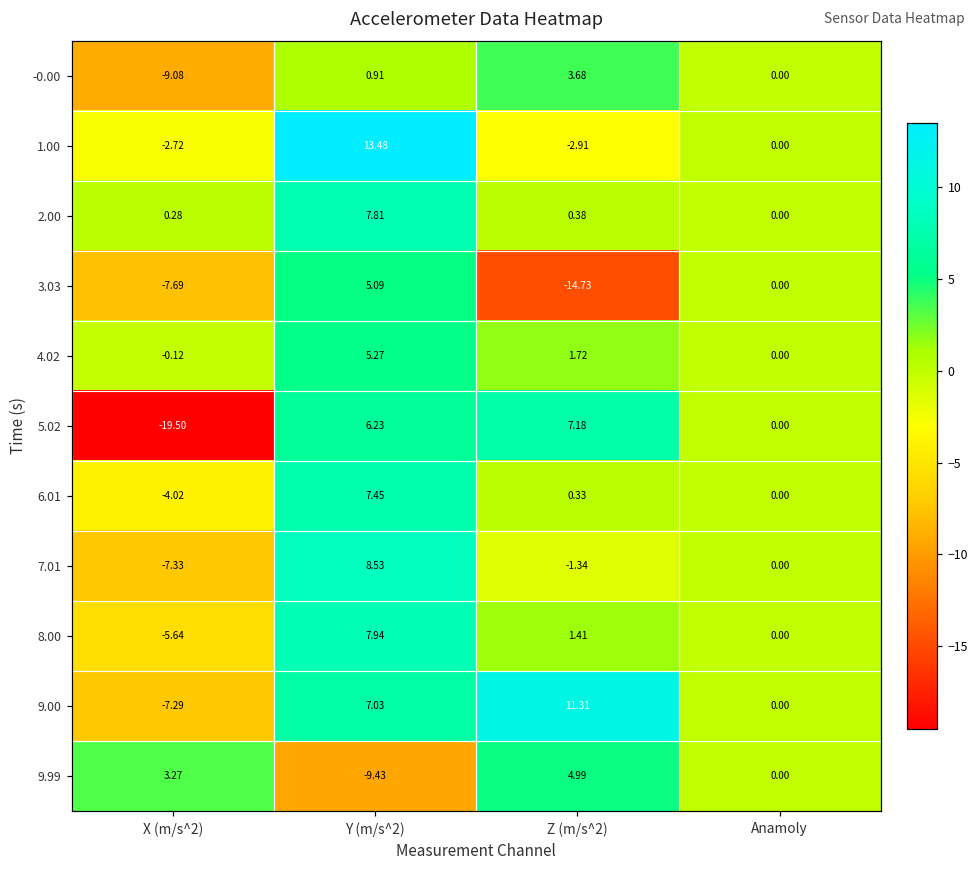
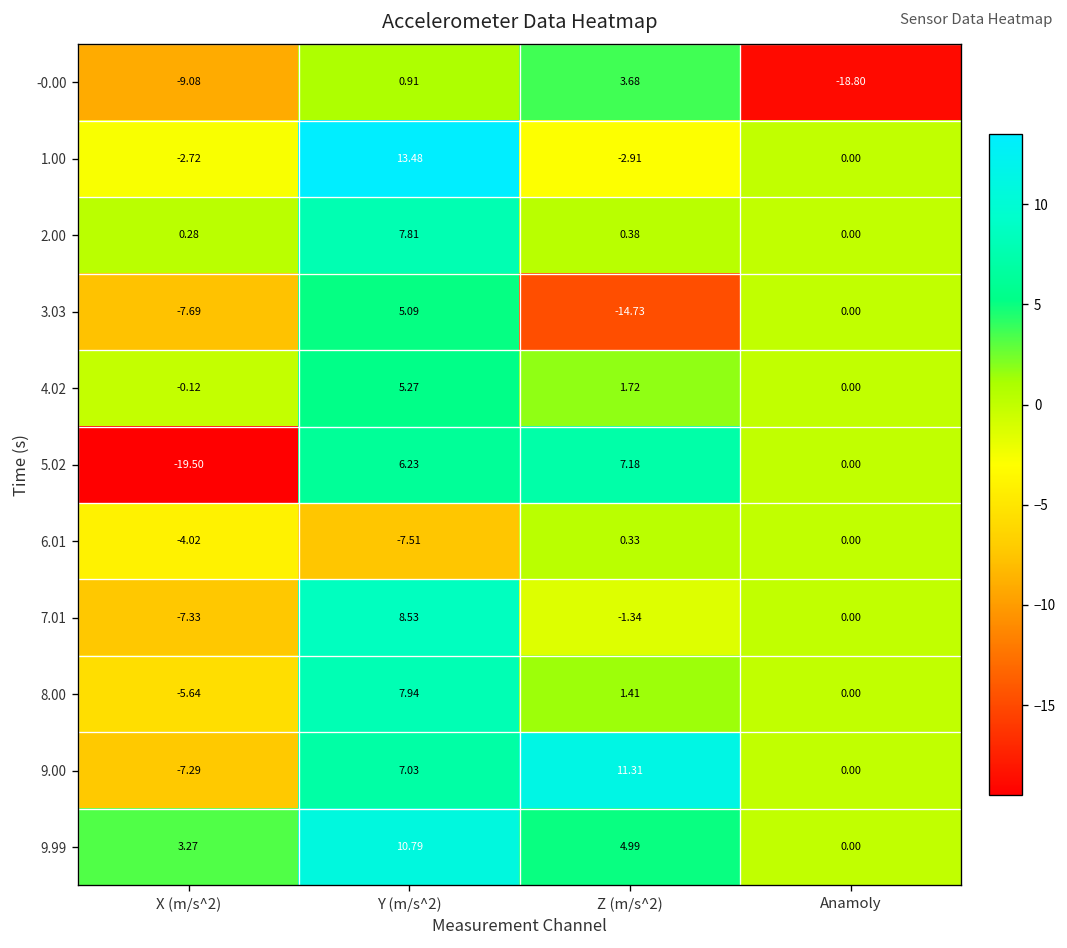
-0.00, Anamoly: 0.00 -> -18.80
6.01, Y (m/s^2): 7.45 -> -7.51
9.99, Y (m/s^2): -9.43 -> 10.79
